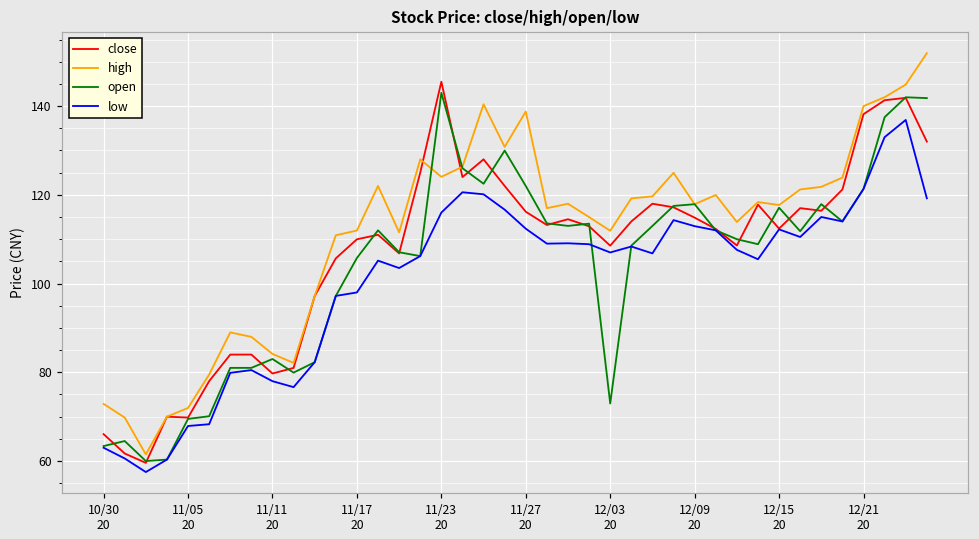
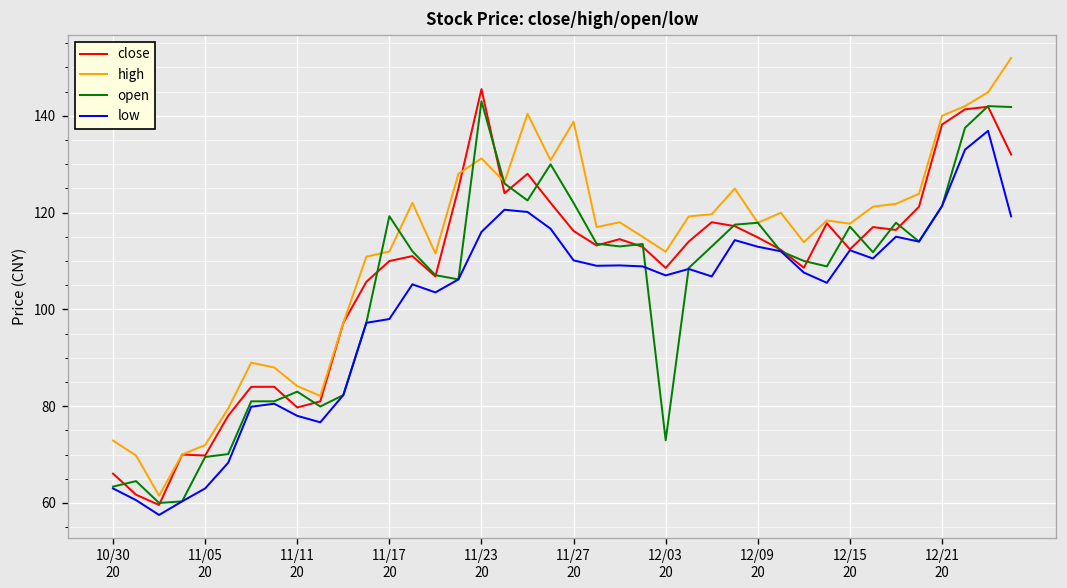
low, 11/05 20: 68 -> 63
open, 11/17 20: 106 -> 119
high, 11/23 20: 124 -> 131
low, 11/27 20: 112 -> 110
